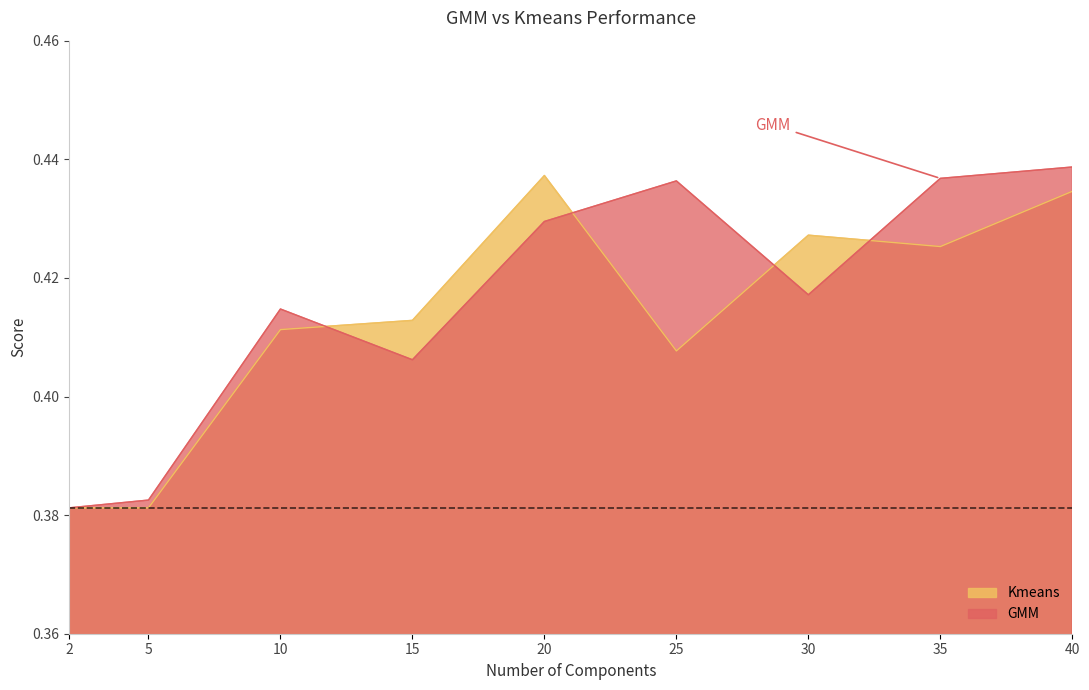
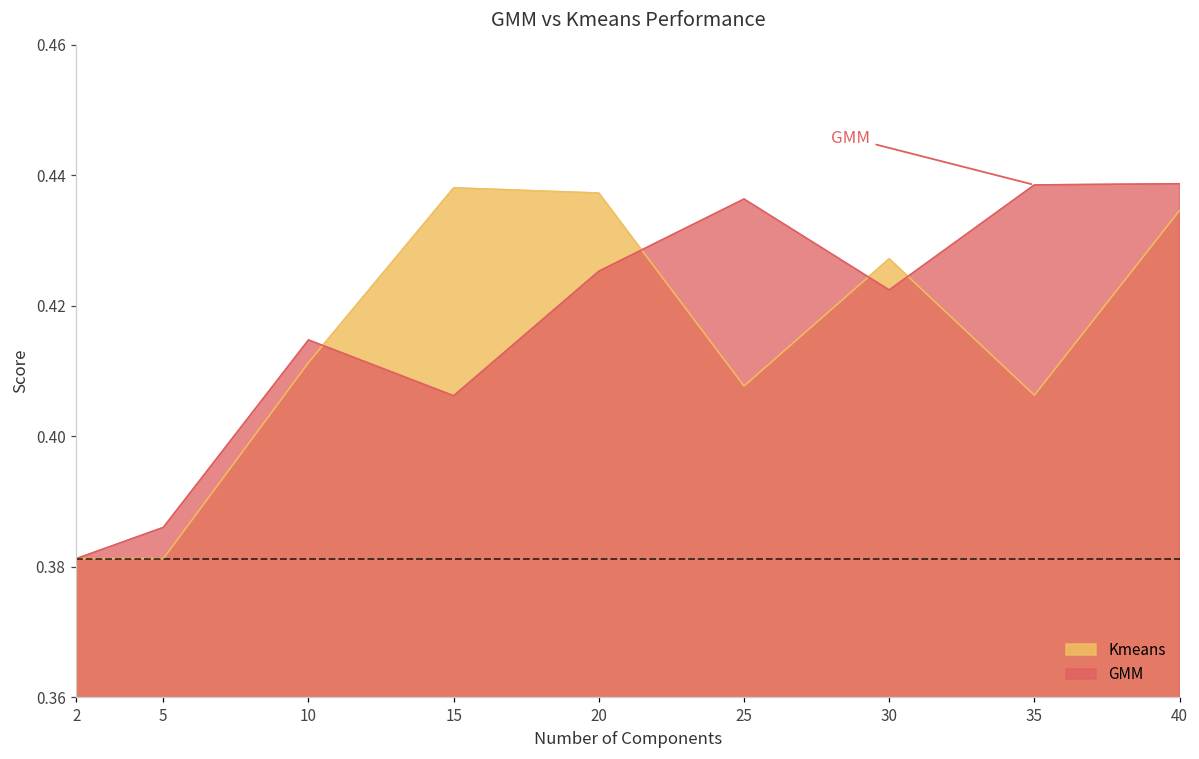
GMM, 5: 0.383 -> 0.386
Kmeans, 15: 0.413 -> 0.438
GMM, 20: 0.430 -> 0.425
GMM, 30: 0.417 -> 0.422
Kmeans, 35: 0.425 -> 0.406
GMM, 35: 0.437 -> 0.439
